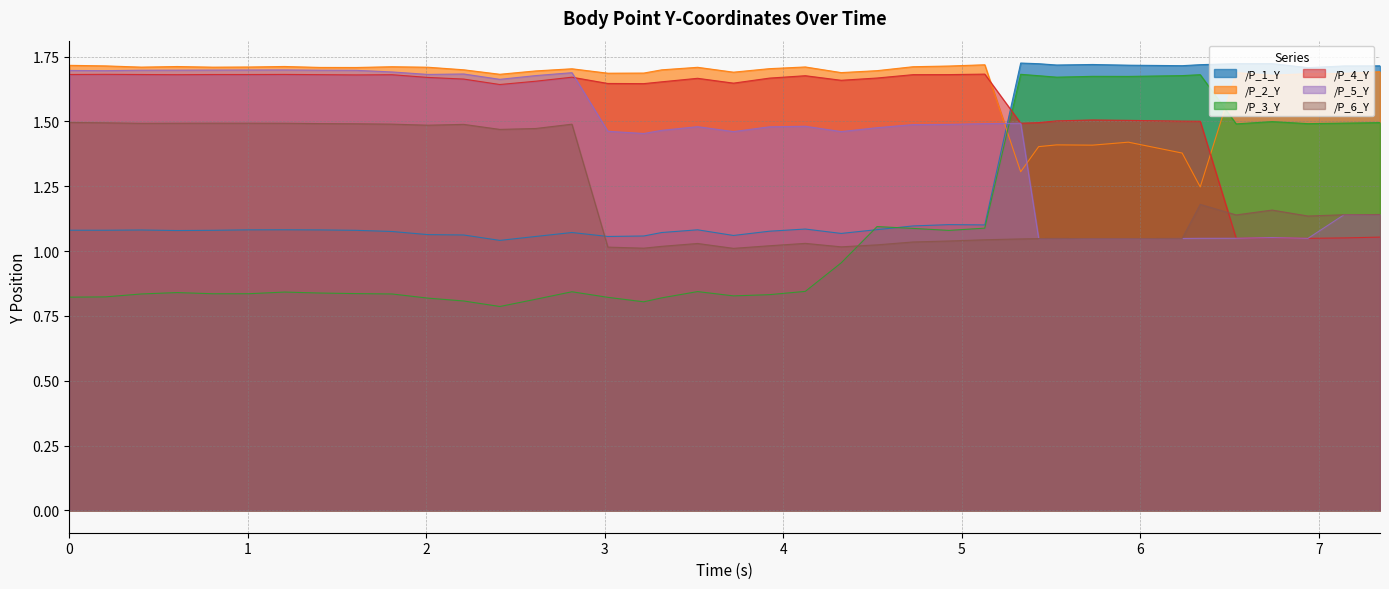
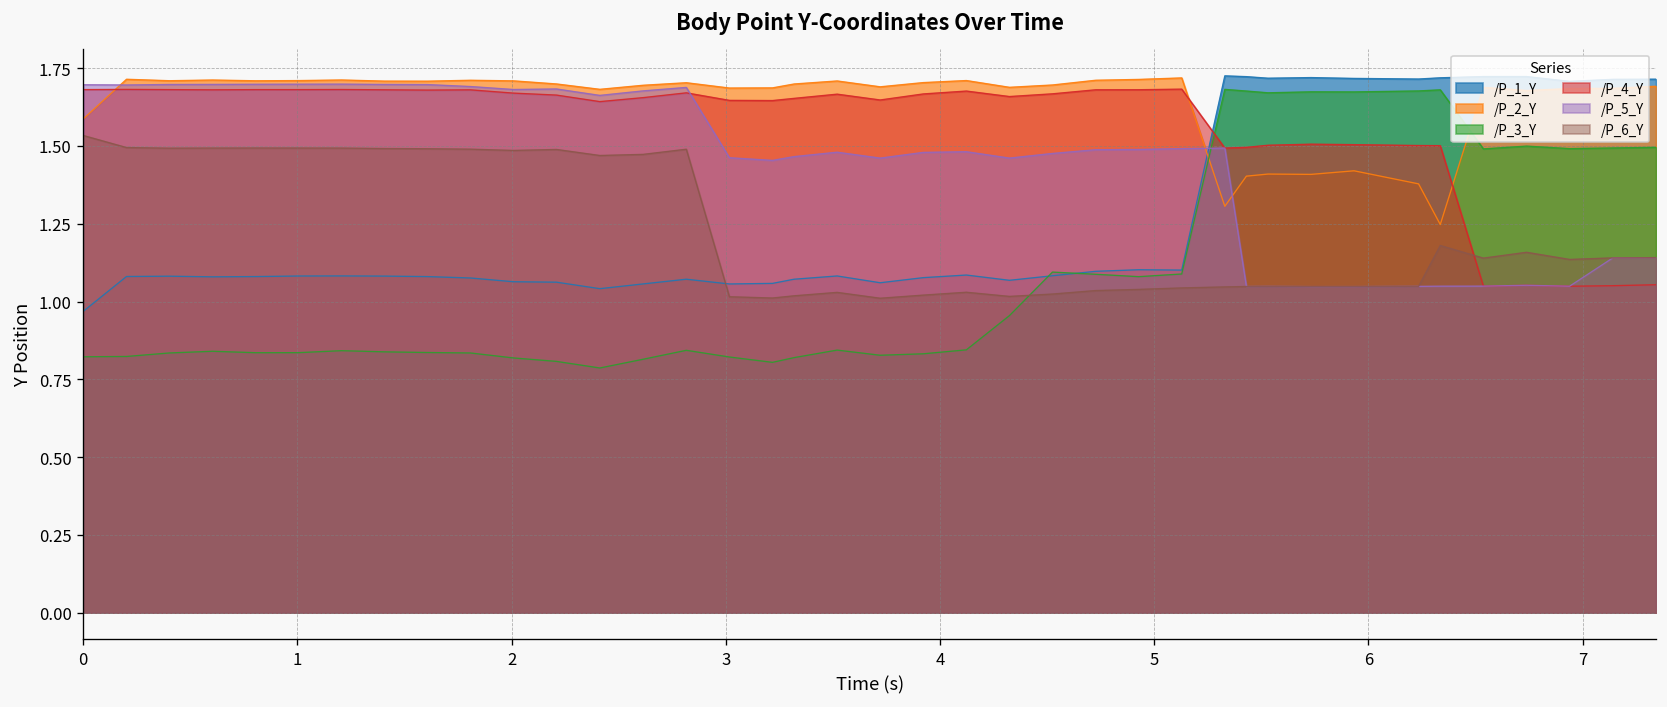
/P_1_Y, 0: 1.08 -> 0.97
/P_2_Y, 0: 1.72 -> 1.59
/P_6_Y, 0: 1.50 -> 1.53
